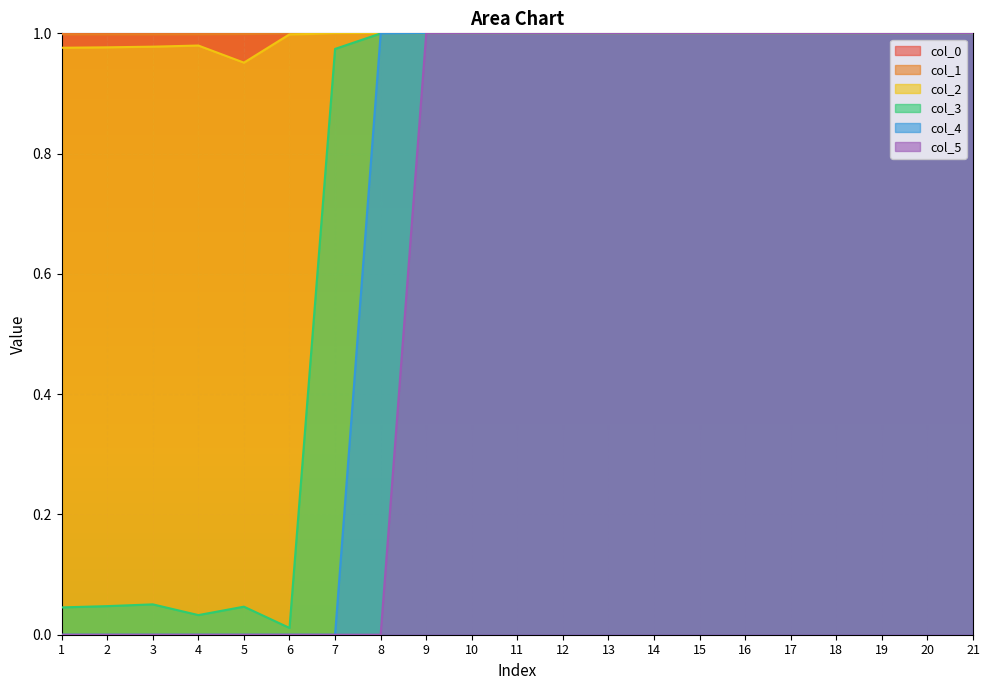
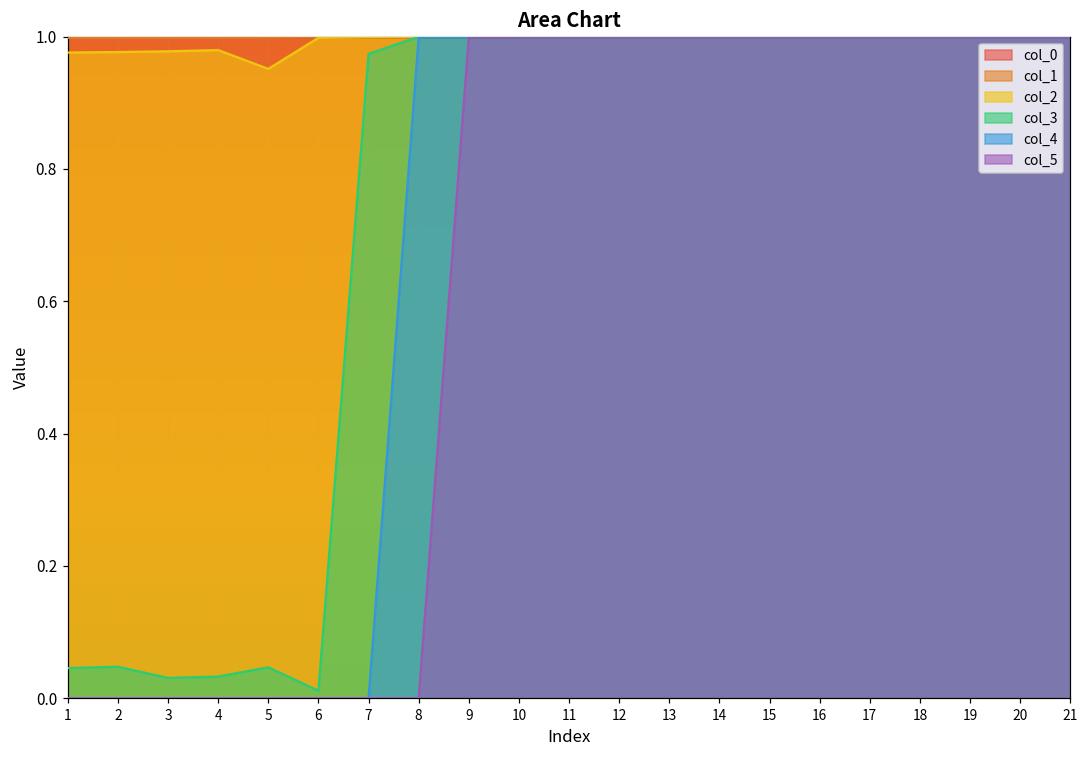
col_3, 3: 0.05 -> 0.03
